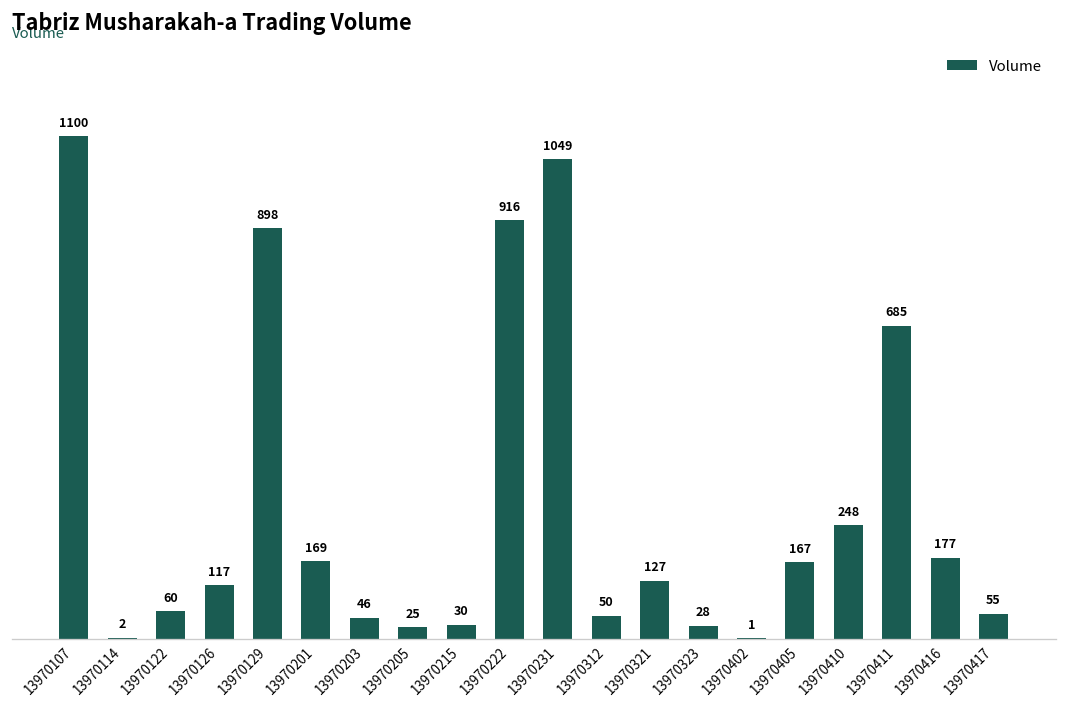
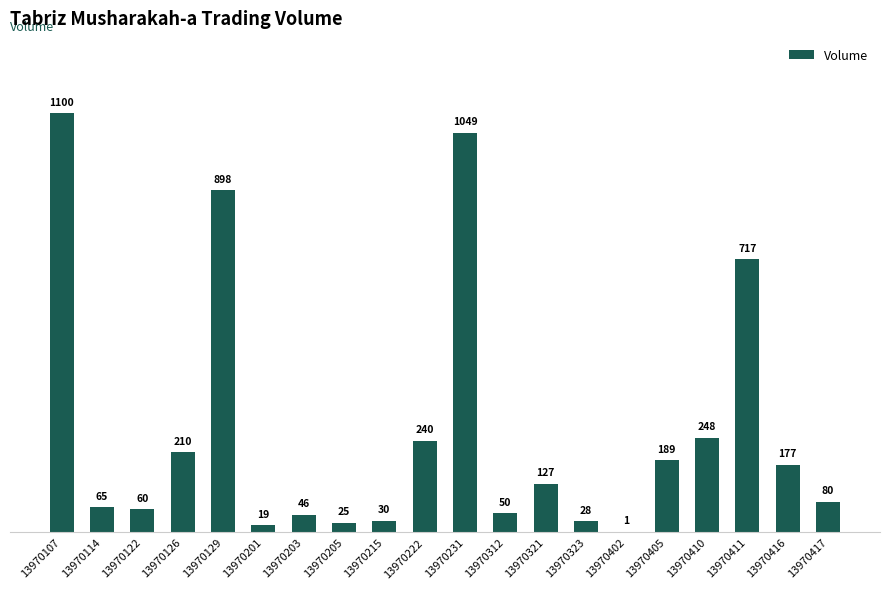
13970114: 2 -> 65
13970126: 117 -> 210
13970201: 169 -> 19
13970222: 916 -> 240
13970405: 167 -> 189
13970411: 685 -> 717
13970417: 55 -> 80
